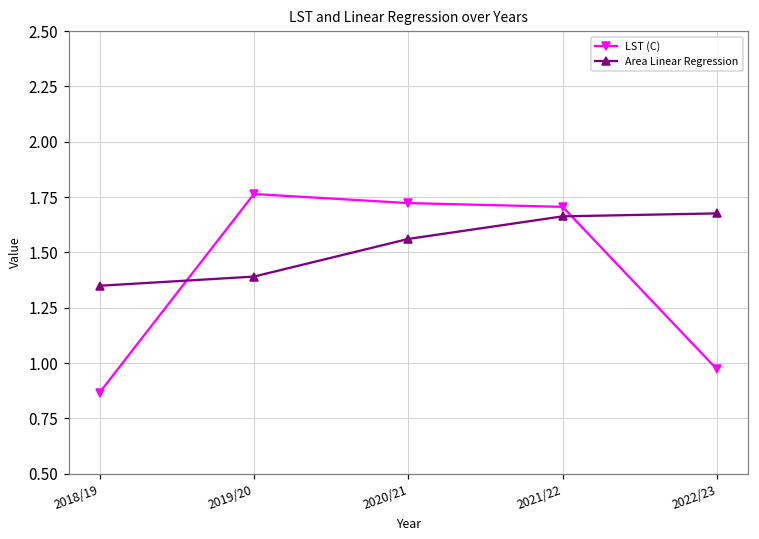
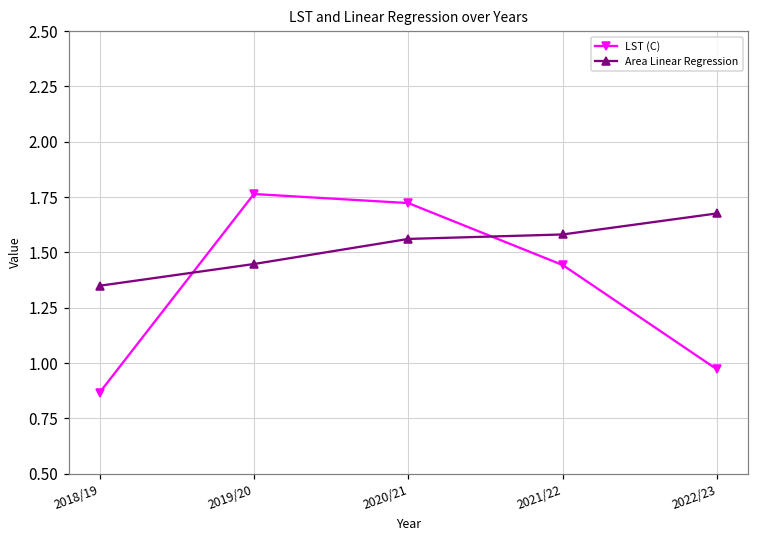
Area Linear Regression, 2019/20: 1.39 -> 1.45
LST (C), 2021/22: 1.71 -> 1.44
Area Linear Regression, 2021/22: 1.66 -> 1.58
